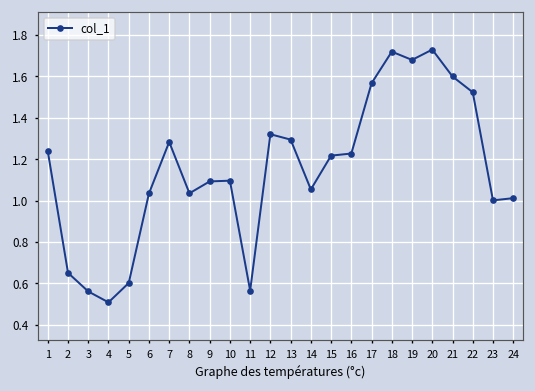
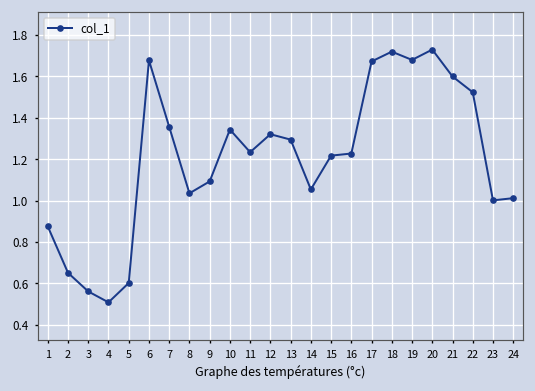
1: 1.24 -> 0.87
6: 1.03 -> 1.68
7: 1.28 -> 1.36
10: 1.10 -> 1.34
11: 0.56 -> 1.23
17: 1.57 -> 1.67
